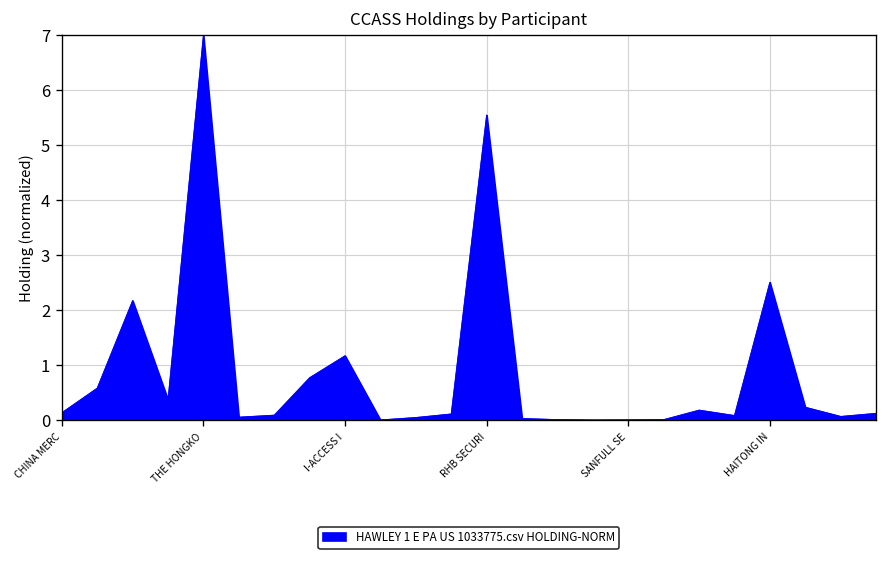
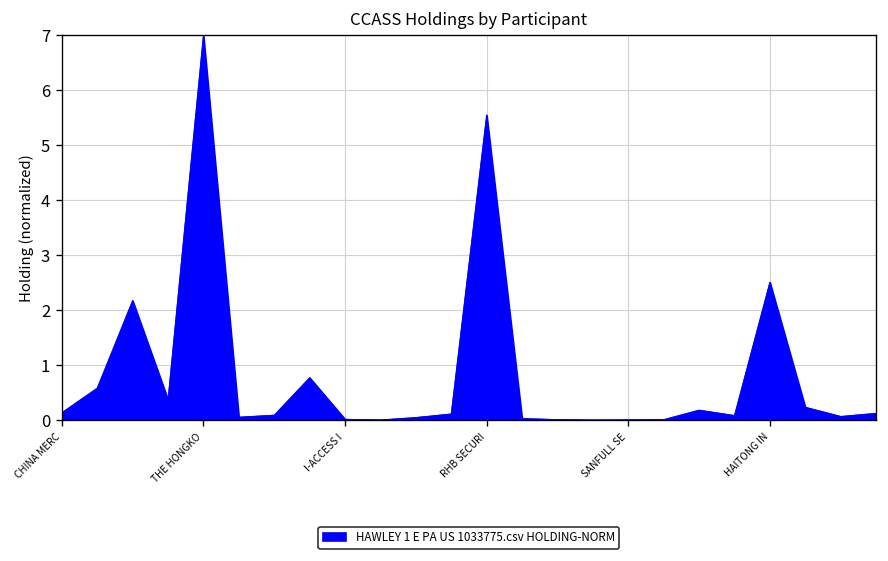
I-ACCESS I: 1.2 -> 0.0
